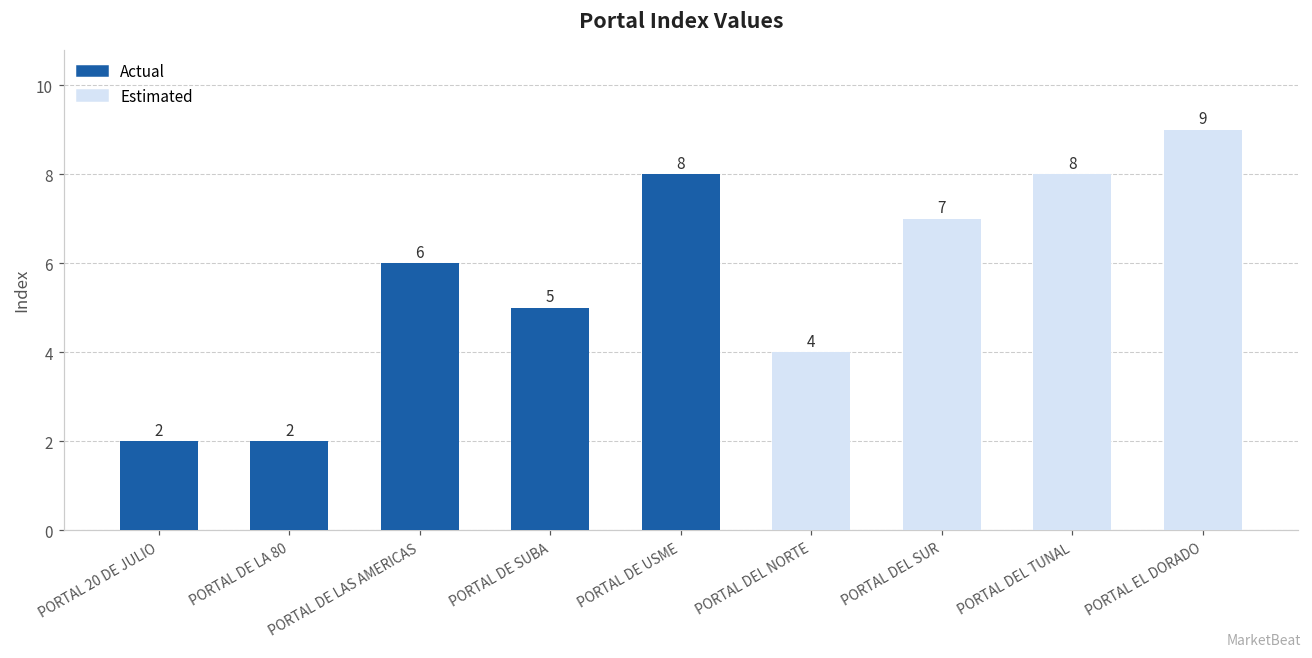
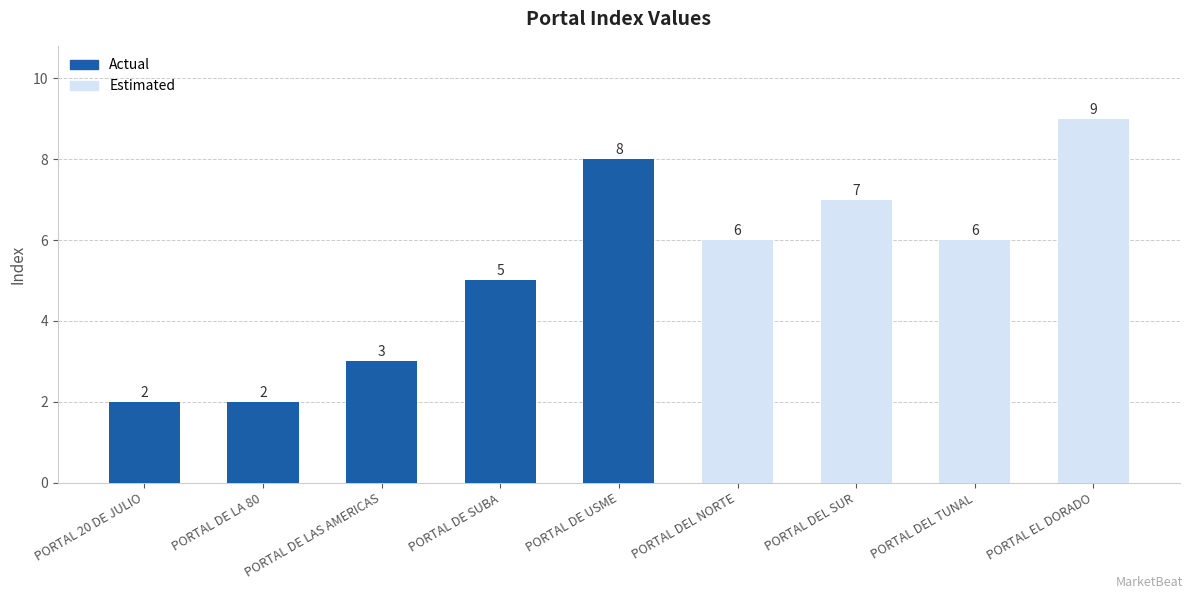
PORTAL DE LAS AMERICAS: 6 -> 3
PORTAL DEL NORTE: 4 -> 6
PORTAL DEL TUNAL: 8 -> 6
